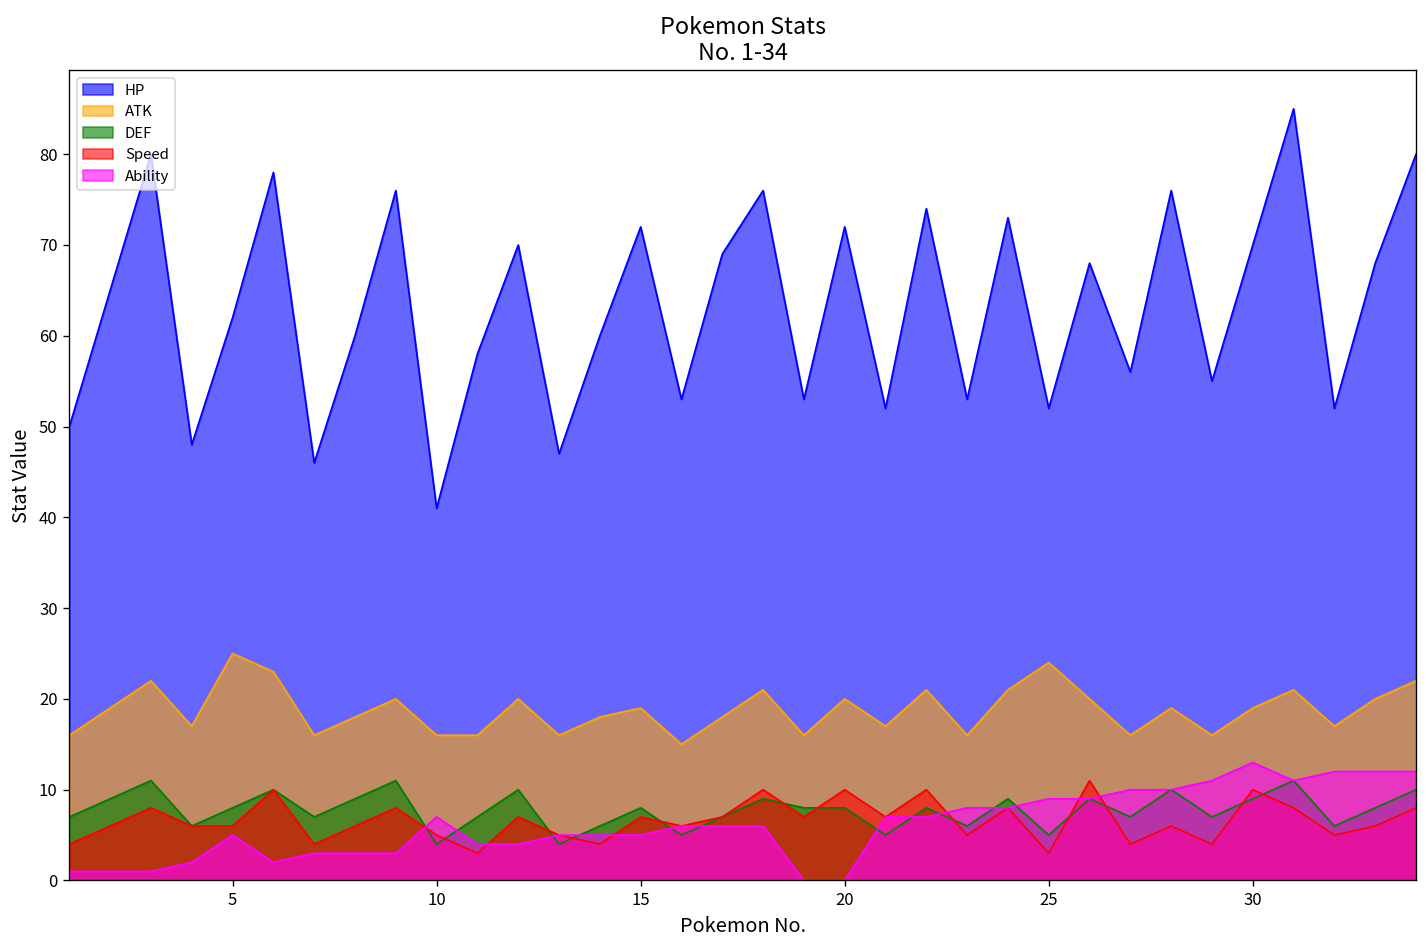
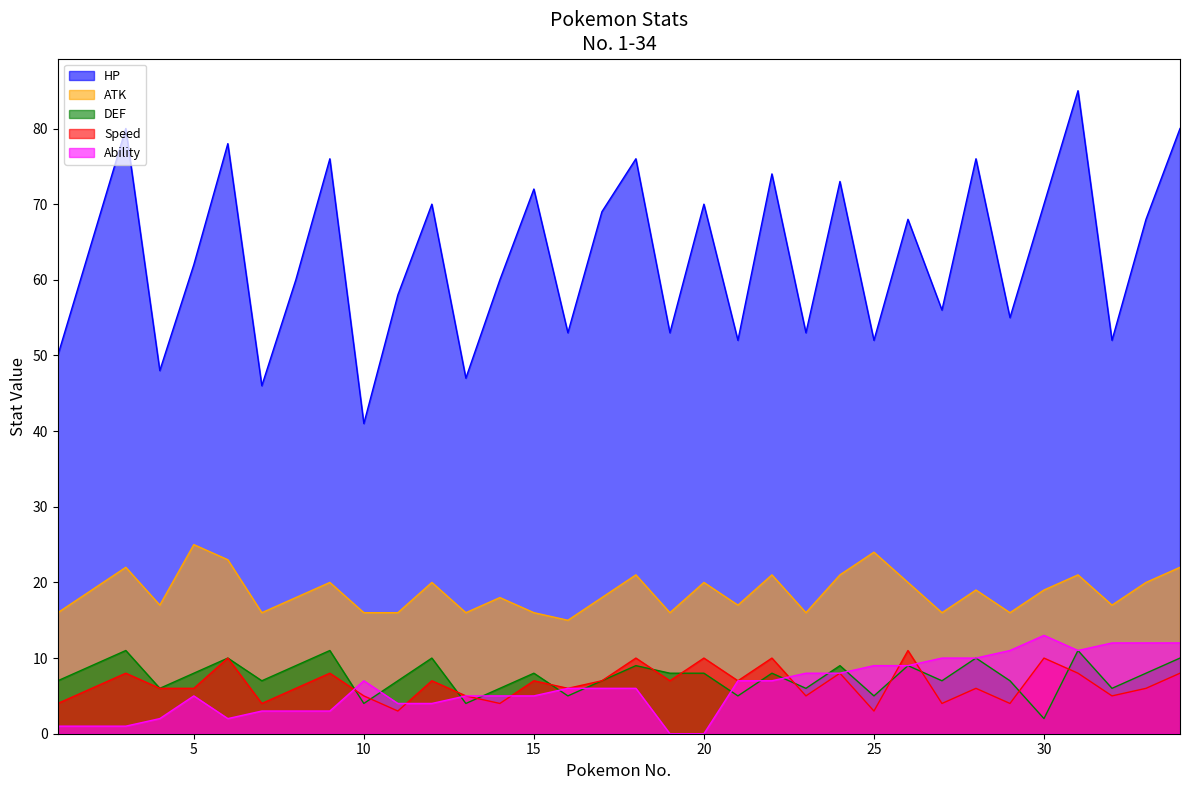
ATK, 15: 19 -> 16
HP, 20: 72 -> 70
DEF, 30: 9 -> 2
